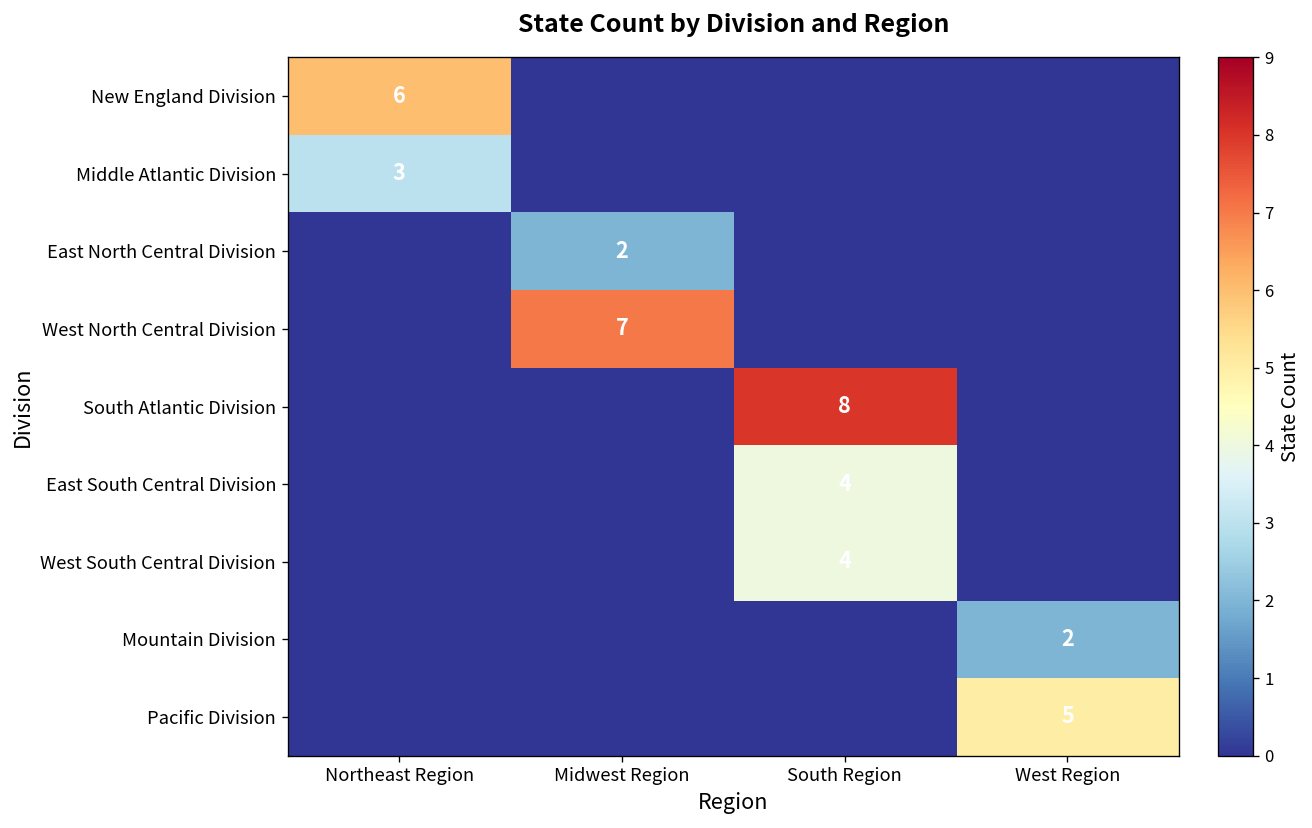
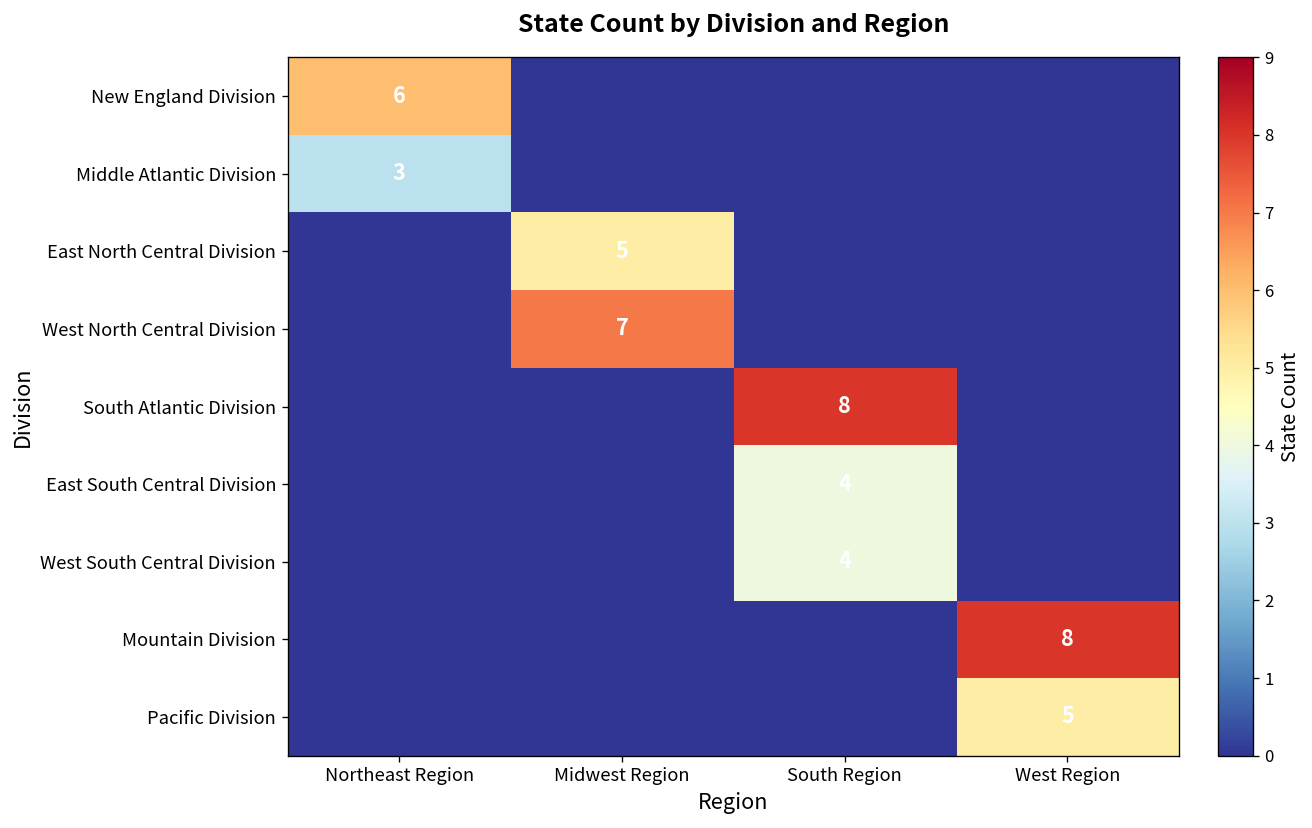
East North Central Division, Midwest Region: 2 -> 5
Mountain Division, West Region: 2 -> 8
